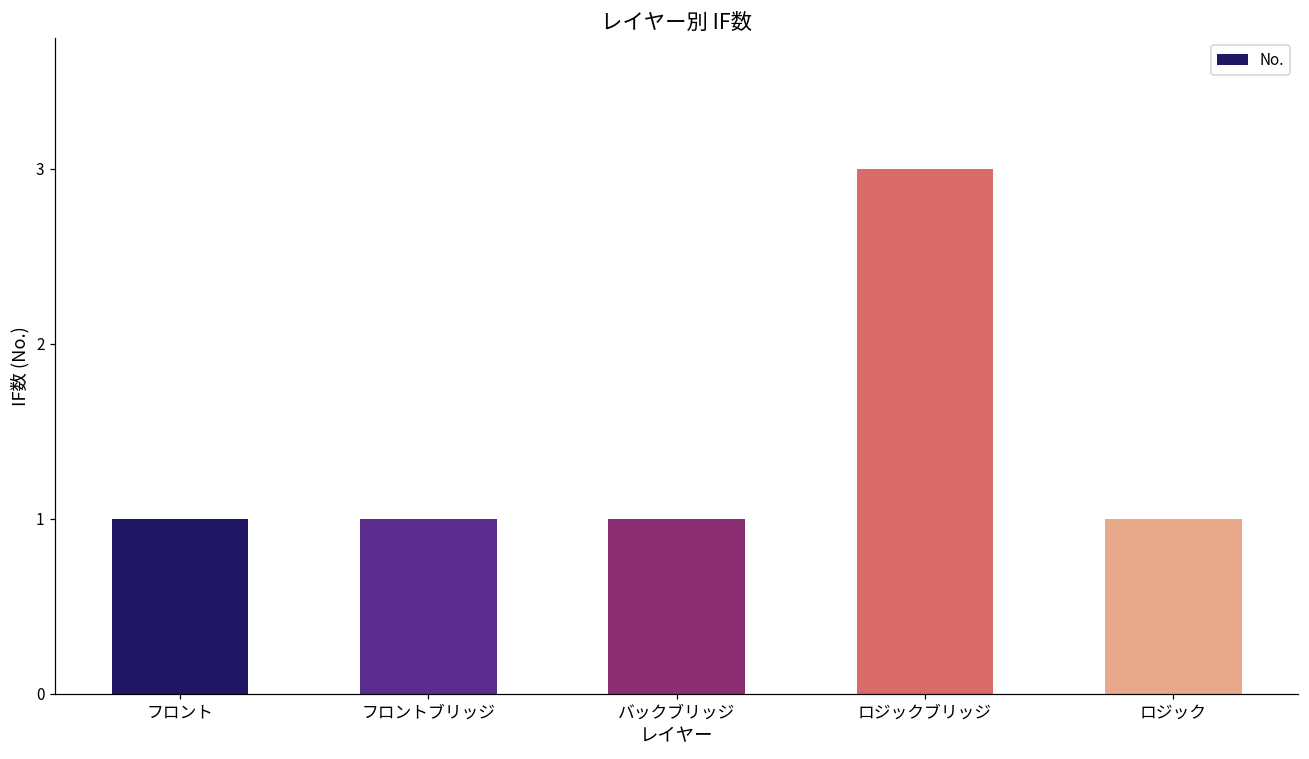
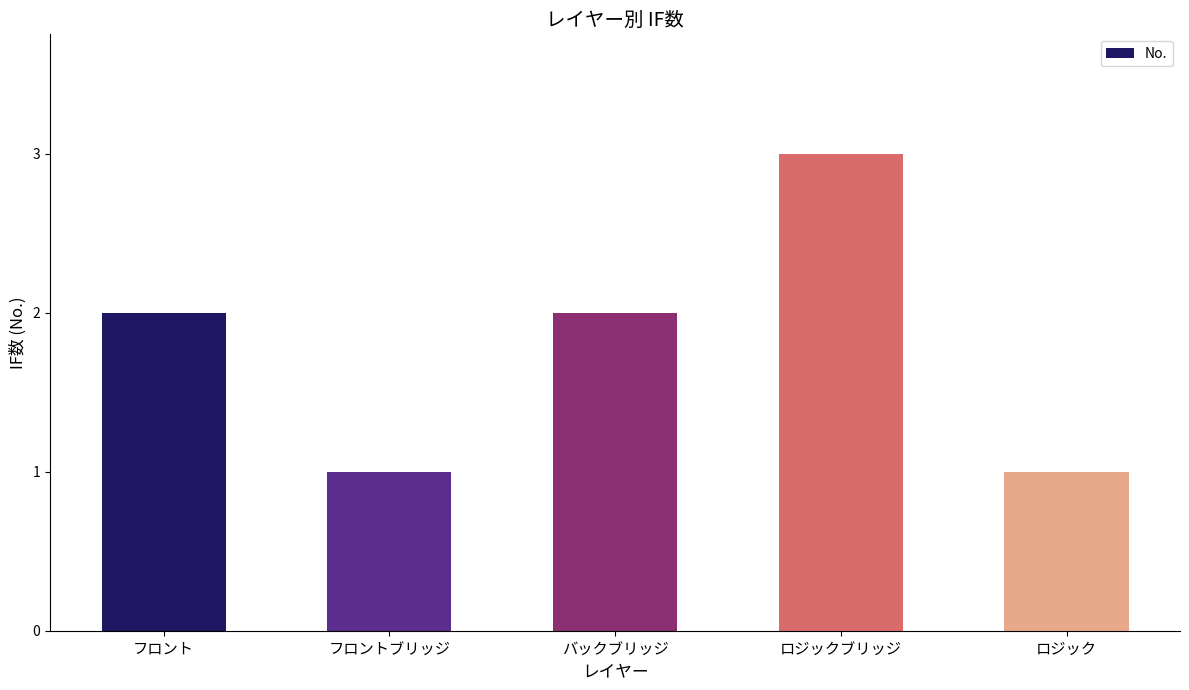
フロント: 1 -> 2
バックブリッジ: 1 -> 2
